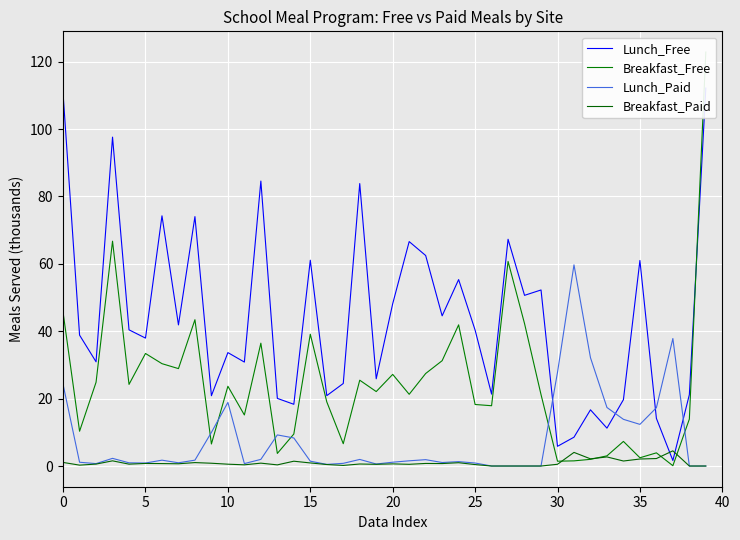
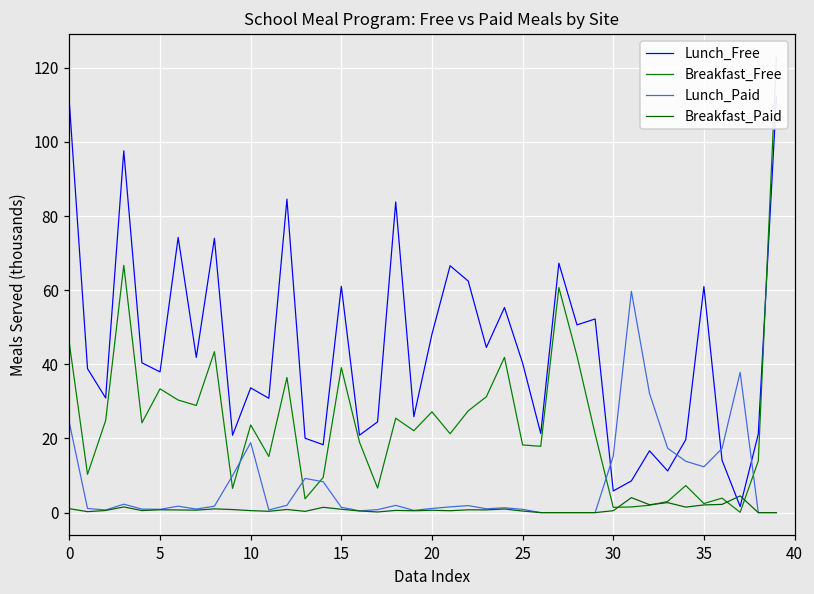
Lunch_Paid, 30: 28 -> 15
